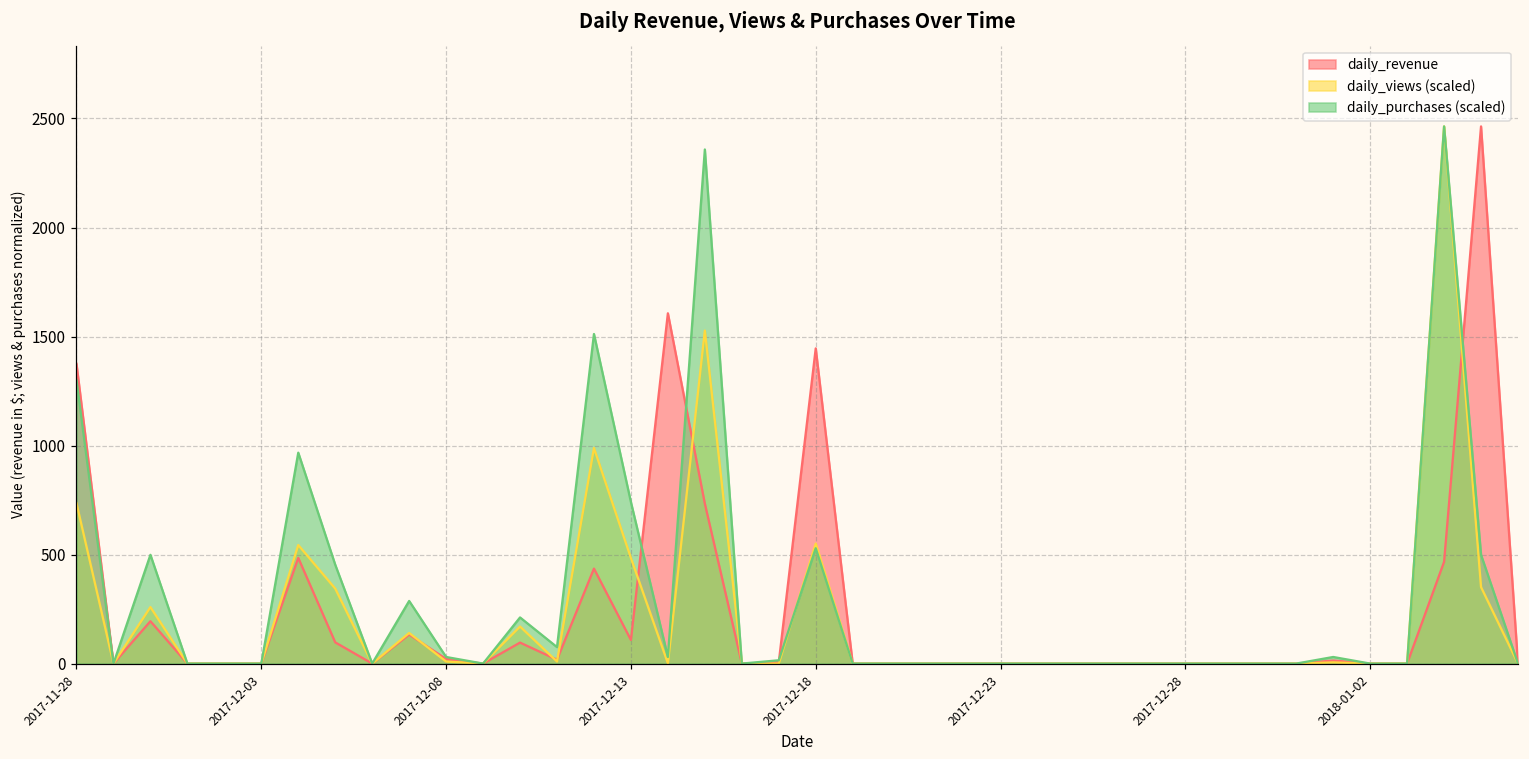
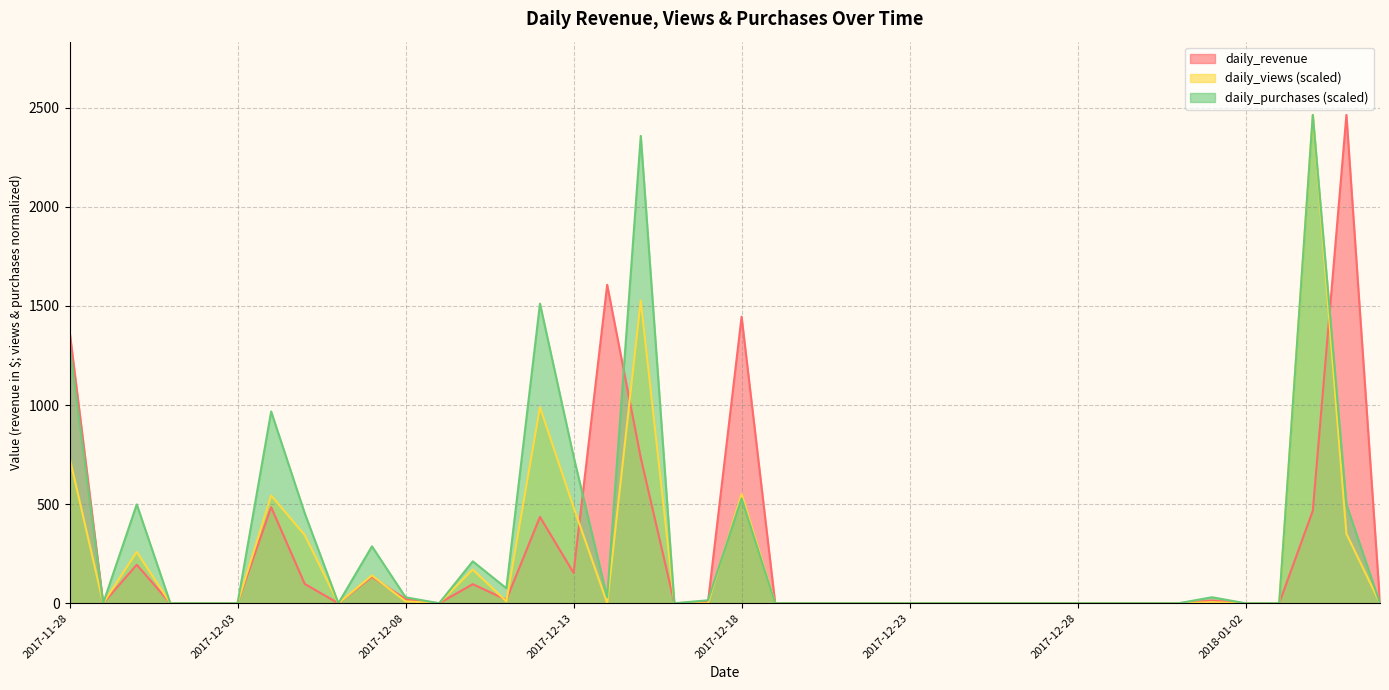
daily_revenue, 2017-12-13: 110 -> 150
